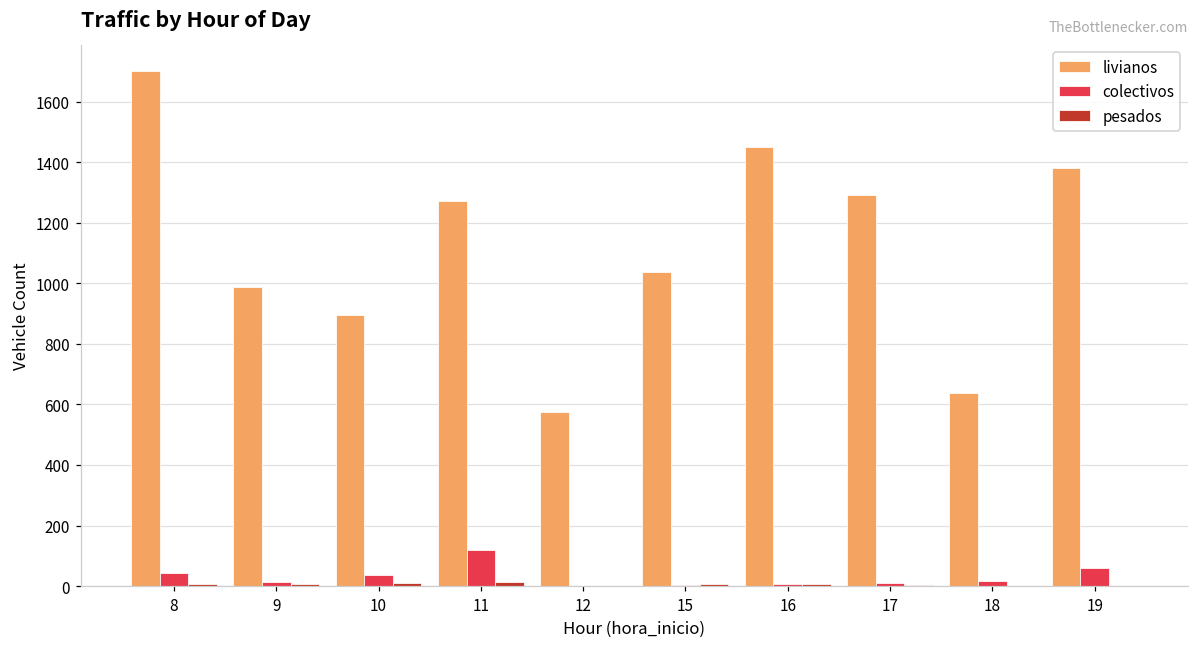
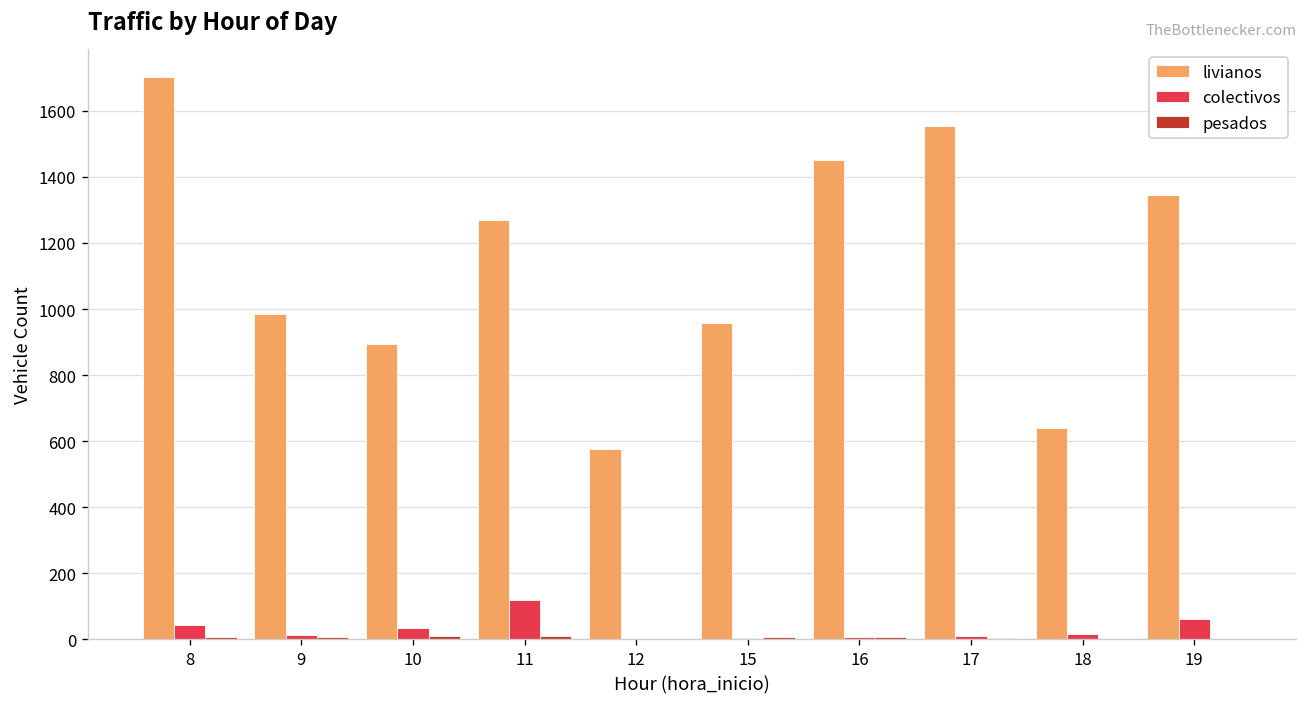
livianos, 15: 1040 -> 960
livianos, 17: 1290 -> 1550
livianos, 19: 1380 -> 1350
